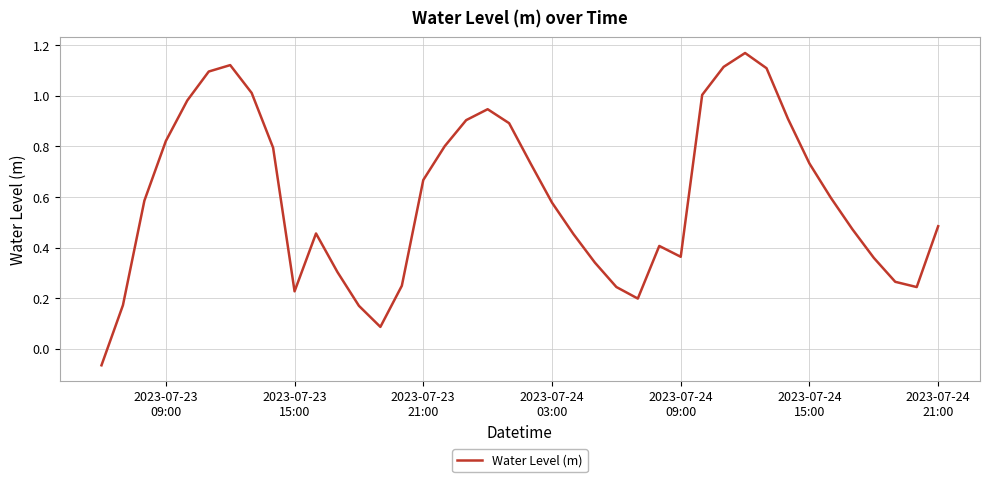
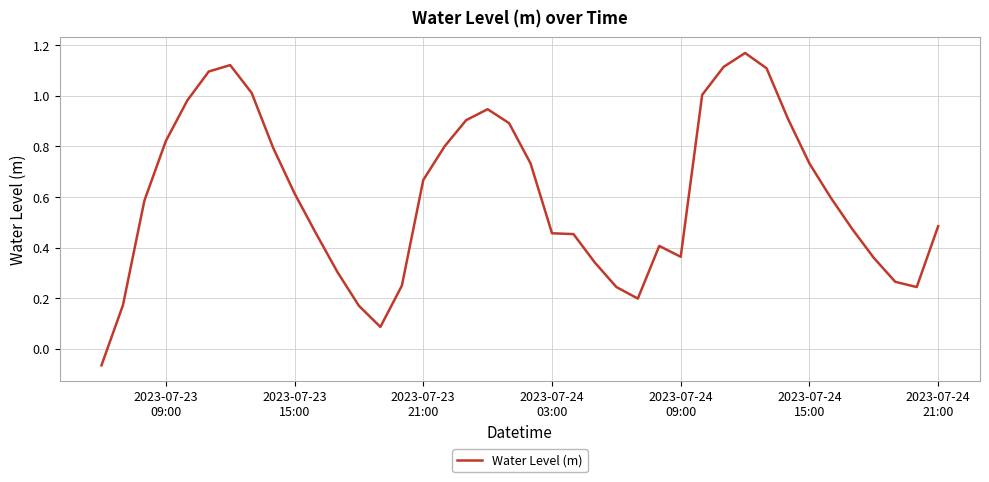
2023-07-23 15:00: 0.23 -> 0.61
2023-07-24 03:00: 0.58 -> 0.46
